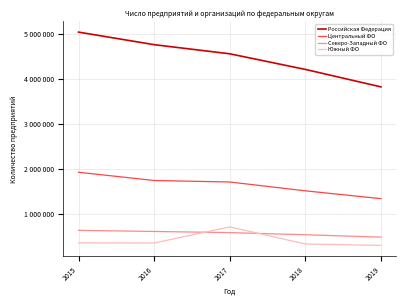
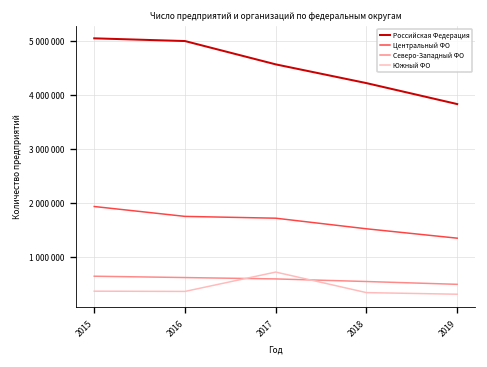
Российская Федерация, 2016: 4800000 -> 5000000
